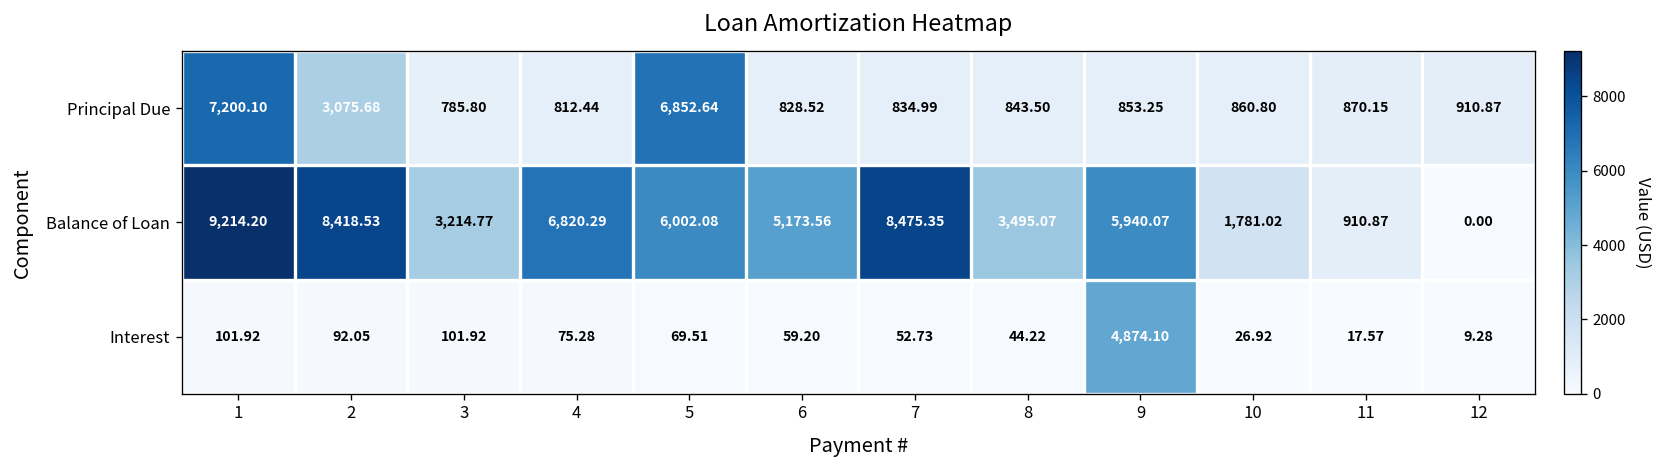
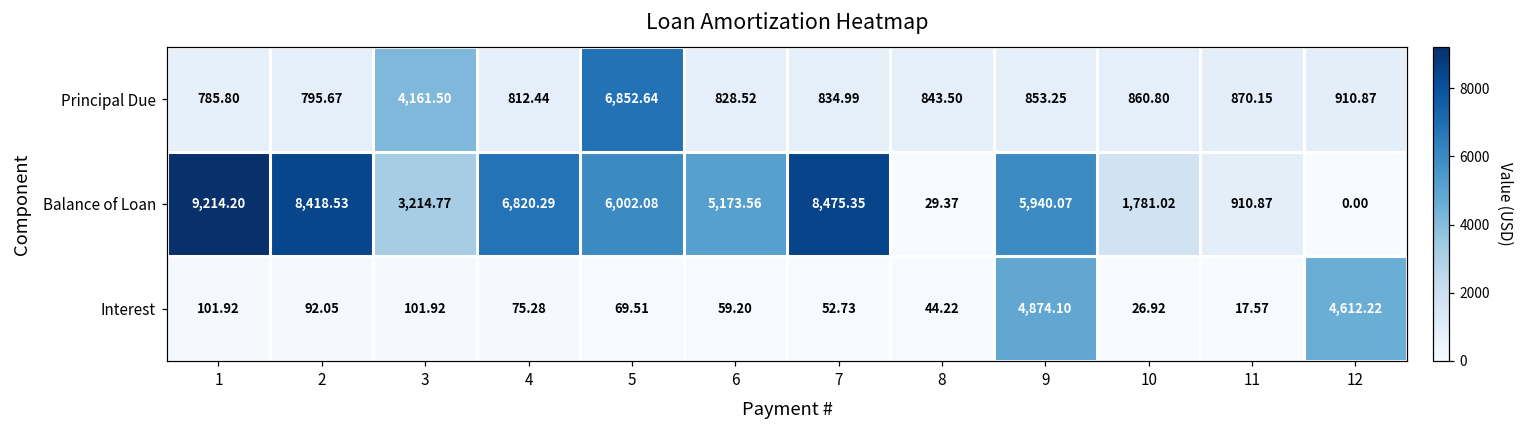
Principal Due, 1: 7,200.10 -> 785.80
Principal Due, 2: 3,075.68 -> 795.67
Principal Due, 3: 785.80 -> 4,161.50
Balance of Loan, 8: 3,495.07 -> 29.37
Interest, 12: 9.28 -> 4,612.22
